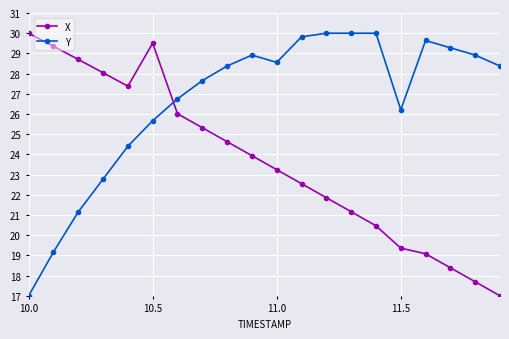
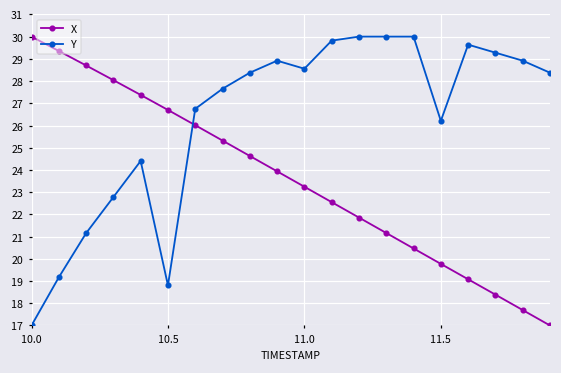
X, 10.5: 29.5 -> 26.7
Y, 10.5: 25.7 -> 18.8
X, 11.5: 19.4 -> 19.8
